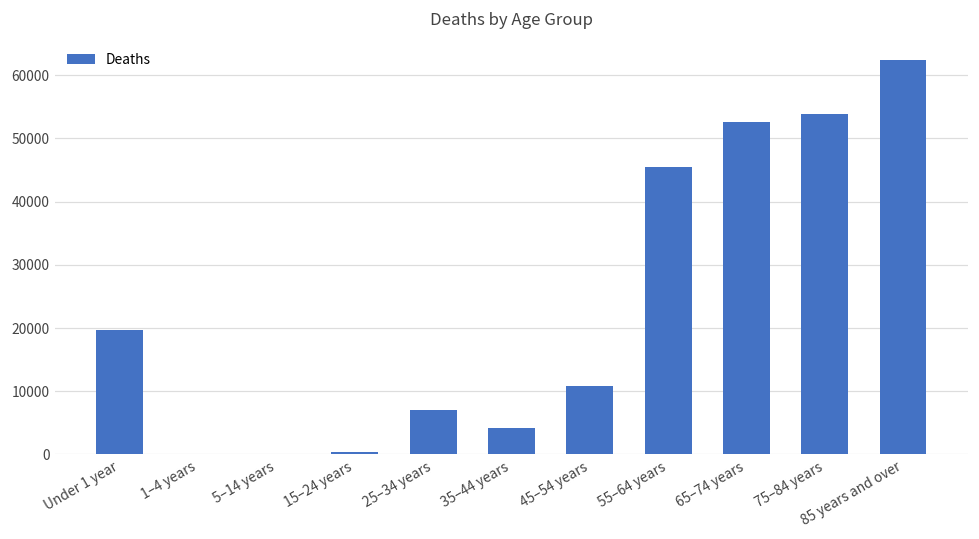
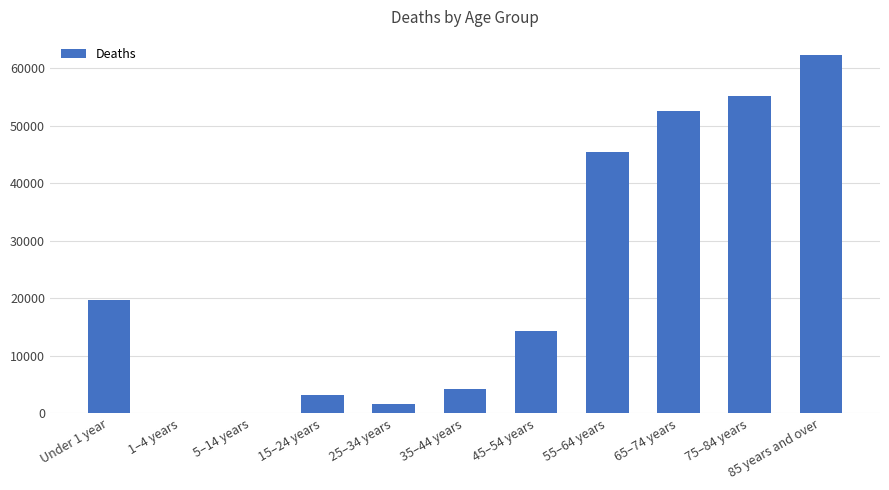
15–24 years: 0 -> 3000
25–34 years: 7000 -> 2000
45–54 years: 11000 -> 14000
75–84 years: 54000 -> 55000
